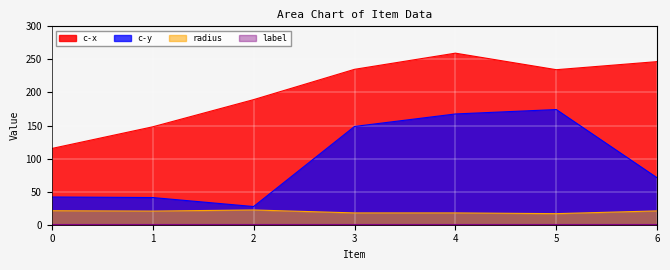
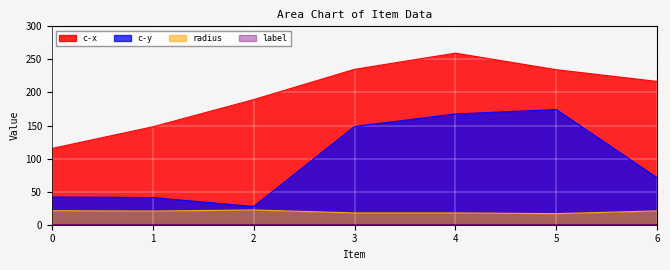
c-x, 6: 250 -> 220
